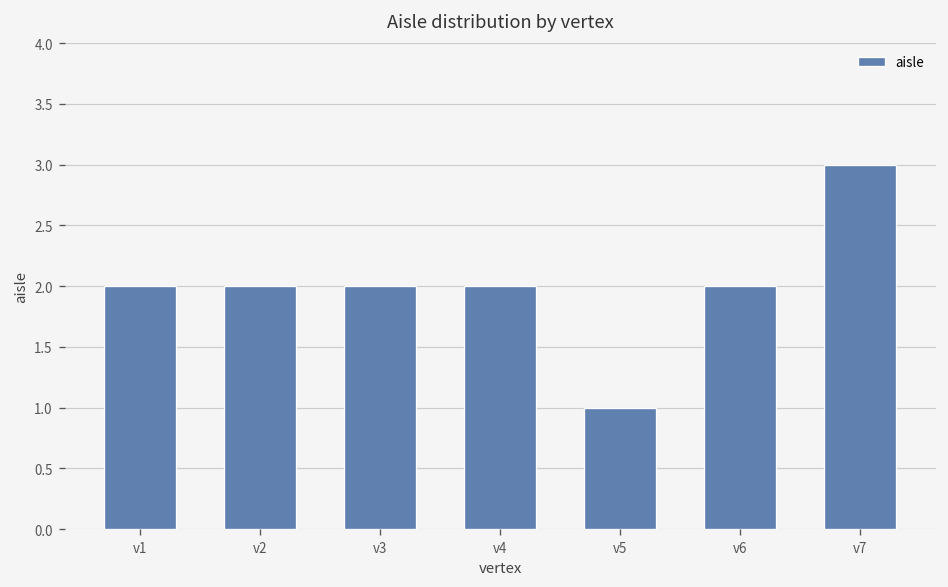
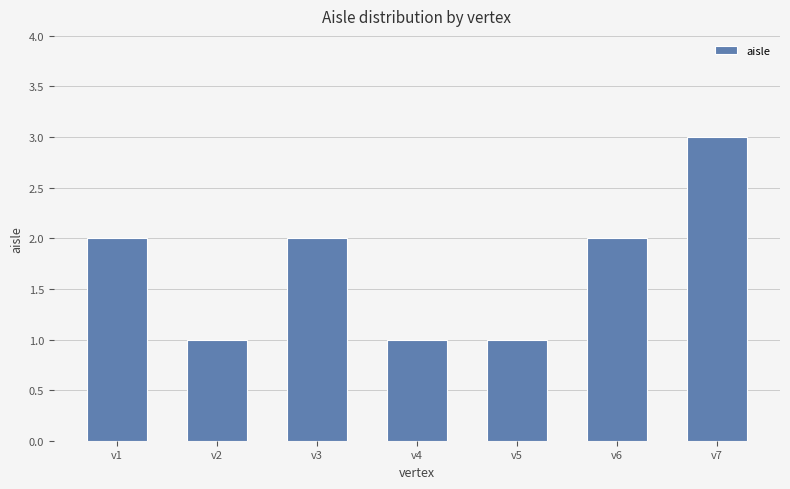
v2: 2 -> 1
v4: 2 -> 1
